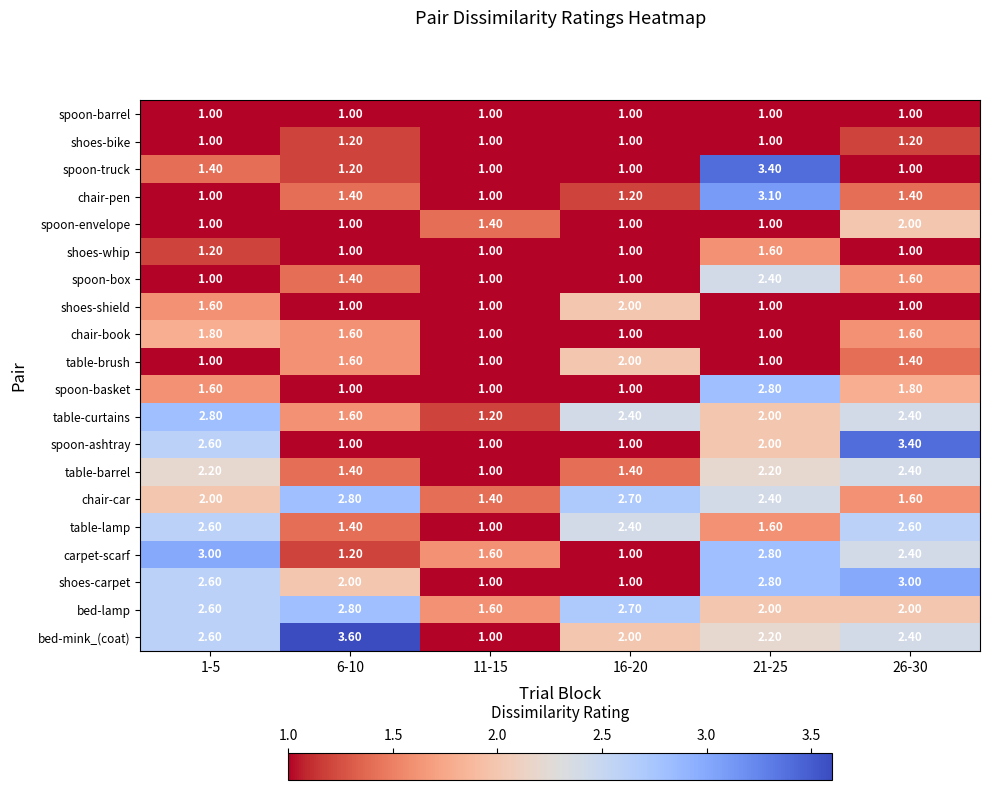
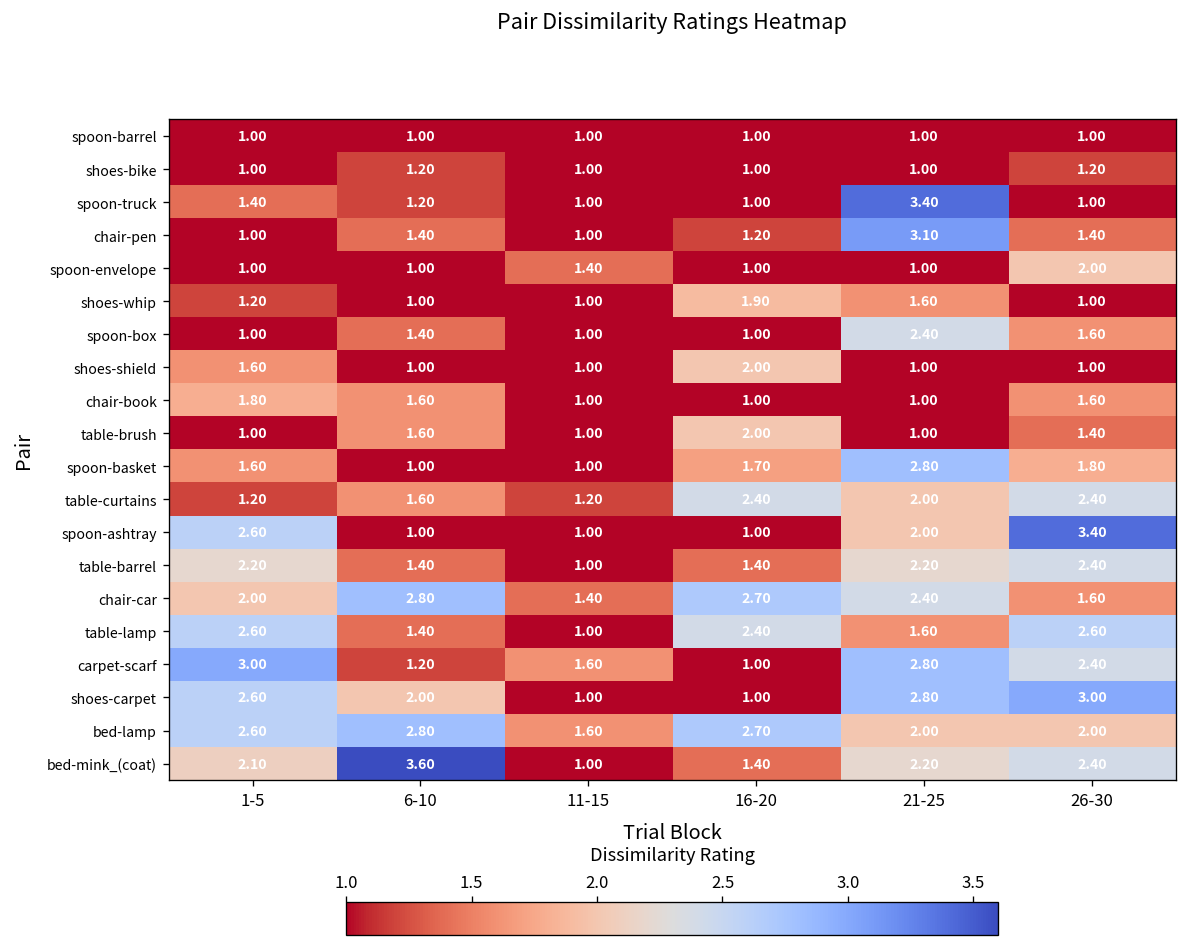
shoes-whip, 16-20: 1.00 -> 1.90
spoon-basket, 16-20: 1.00 -> 1.70
table-curtains, 1-5: 2.80 -> 1.20
bed-mink_(coat), 1-5: 2.60 -> 2.10
bed-mink_(coat), 16-20: 2.00 -> 1.40
